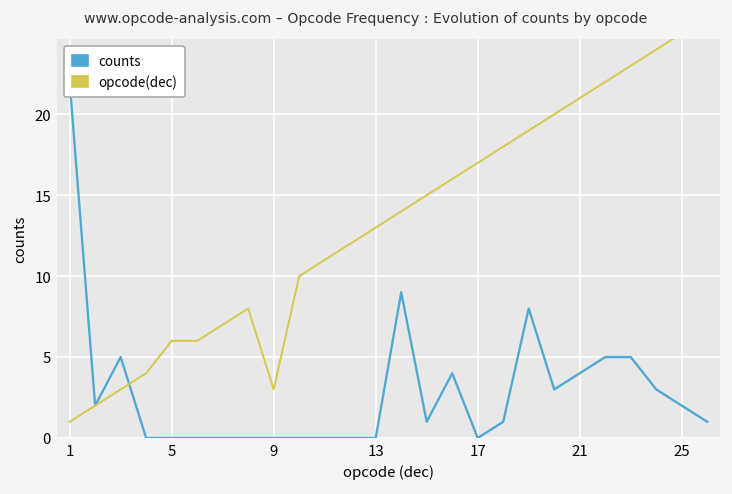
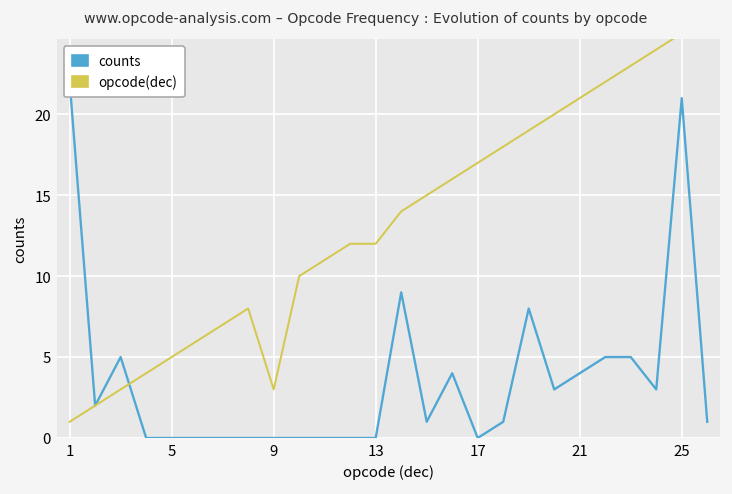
opcode(dec), 5: 6 -> 5
opcode(dec), 13: 13 -> 12
counts, 25: 2 -> 21
